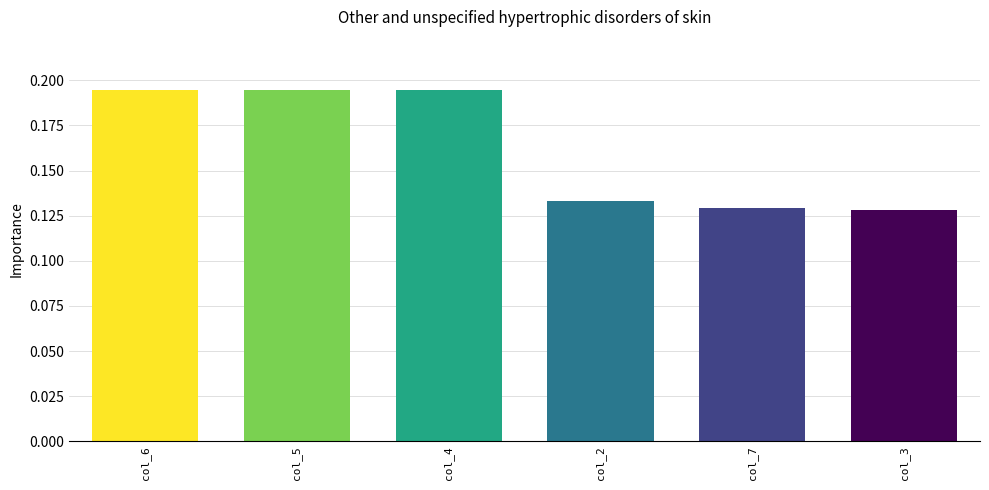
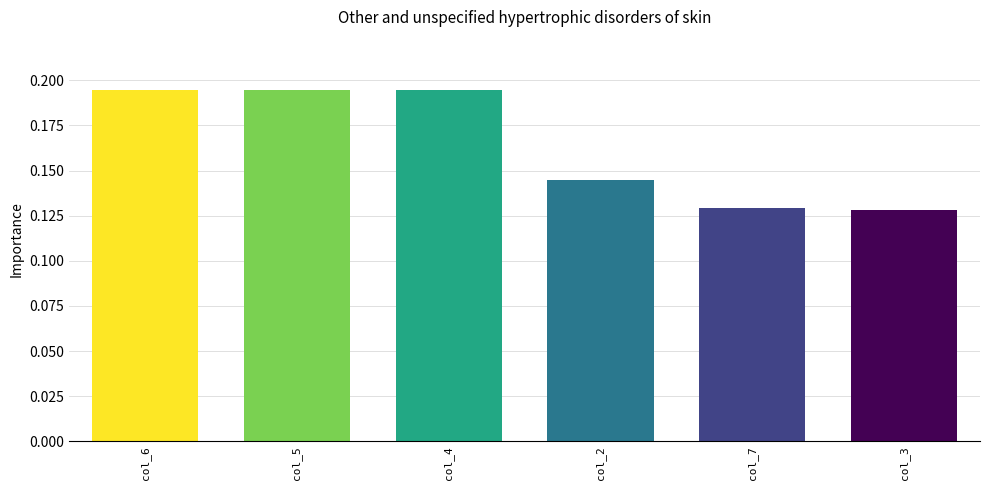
col_2: 0.133 -> 0.145
